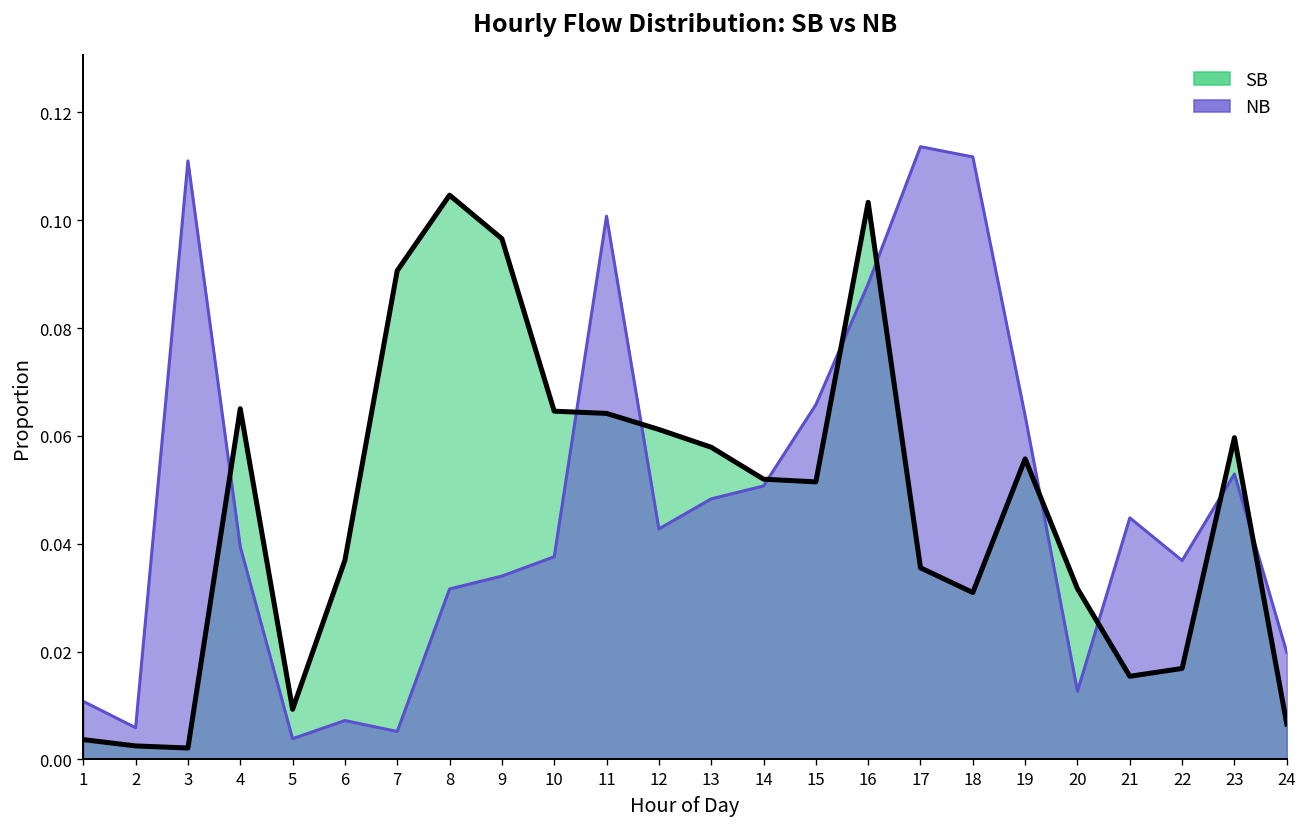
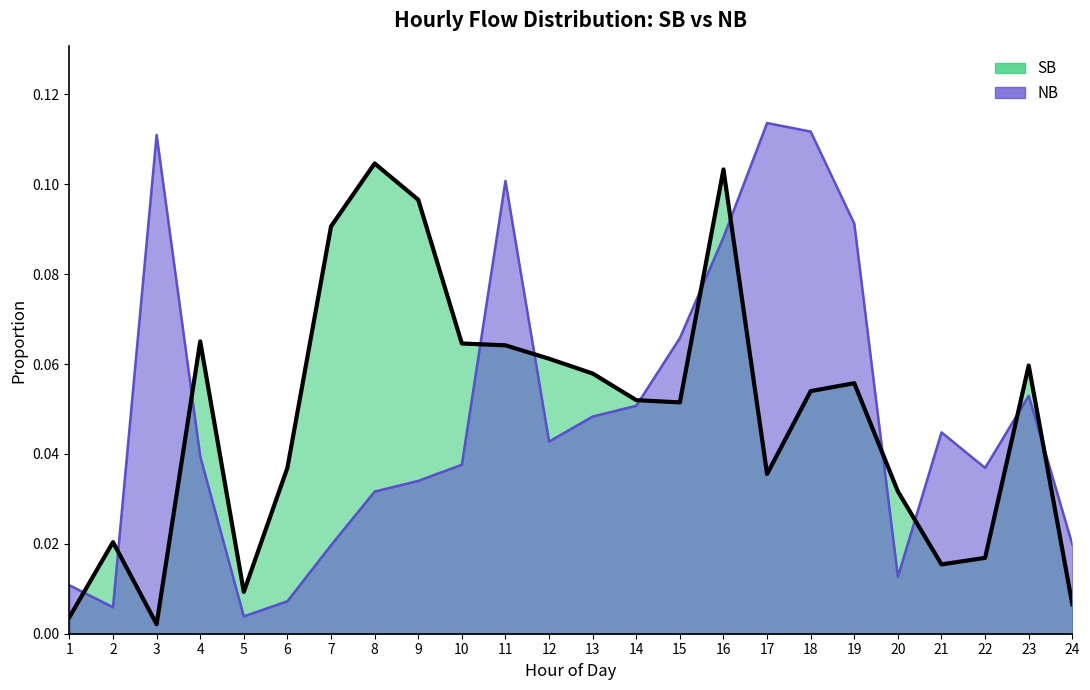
SB, 2: 0.003 -> 0.020
NB, 7: 0.005 -> 0.020
SB, 18: 0.031 -> 0.054
NB, 19: 0.064 -> 0.091
